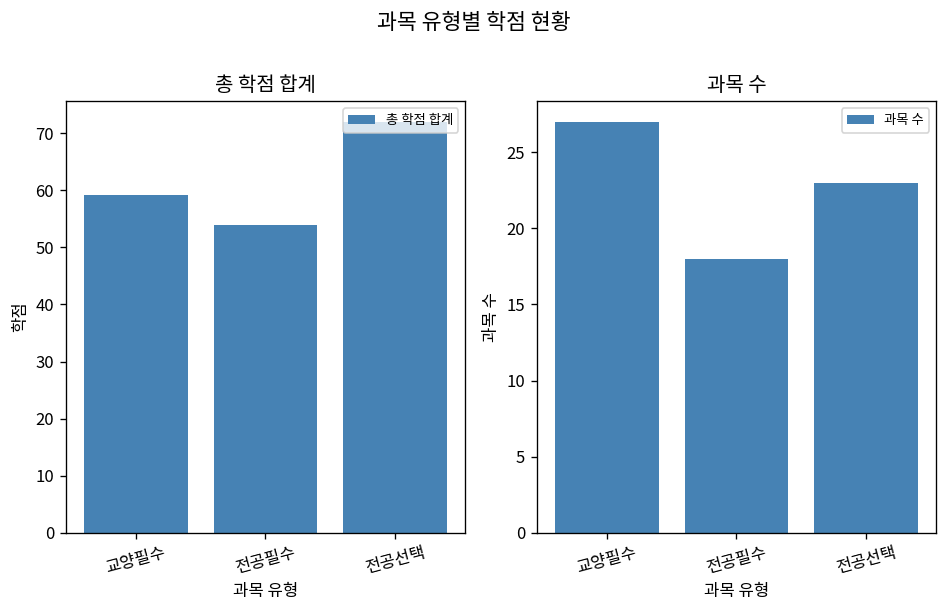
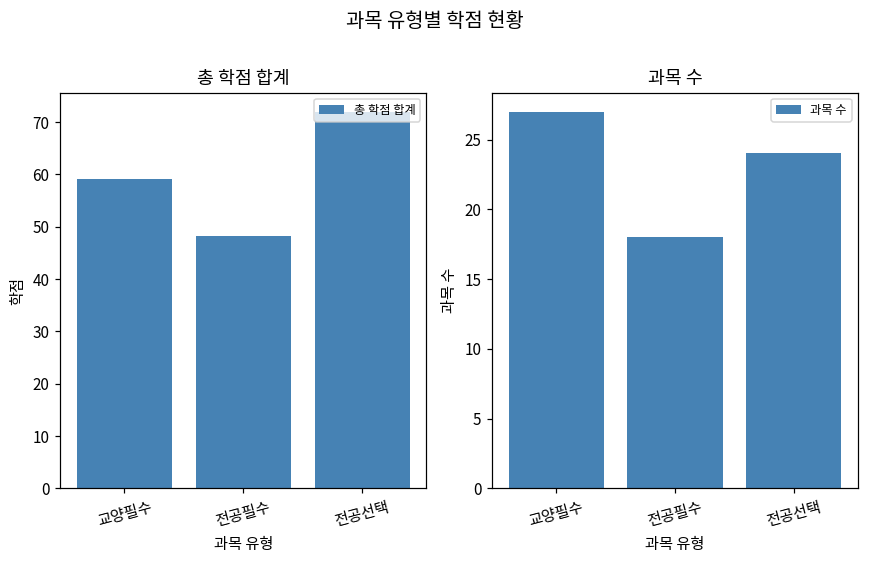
총 학점 합계, 전공필수: 54 -> 48
과목 수, 전공선택: 23 -> 24
